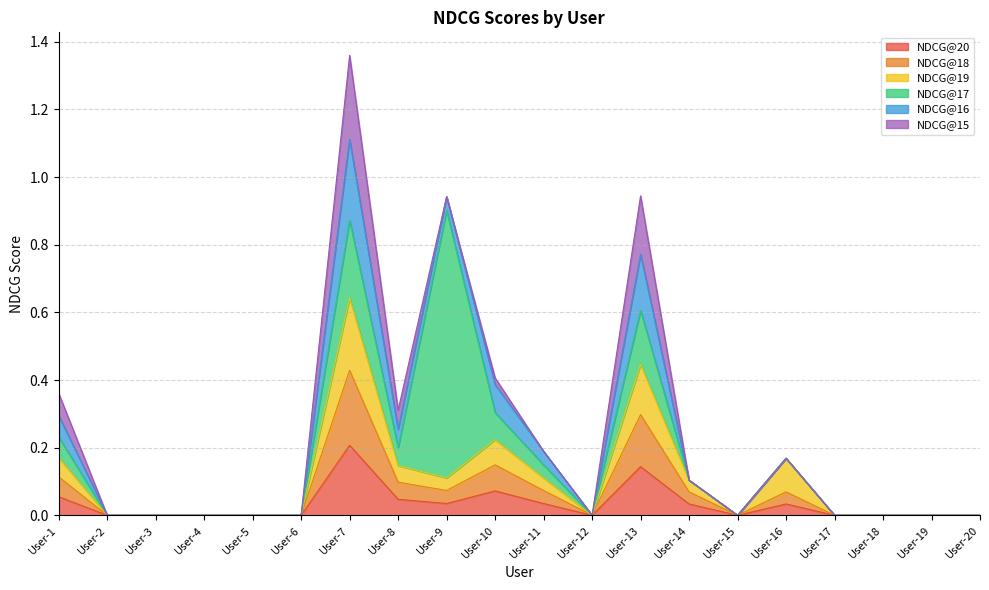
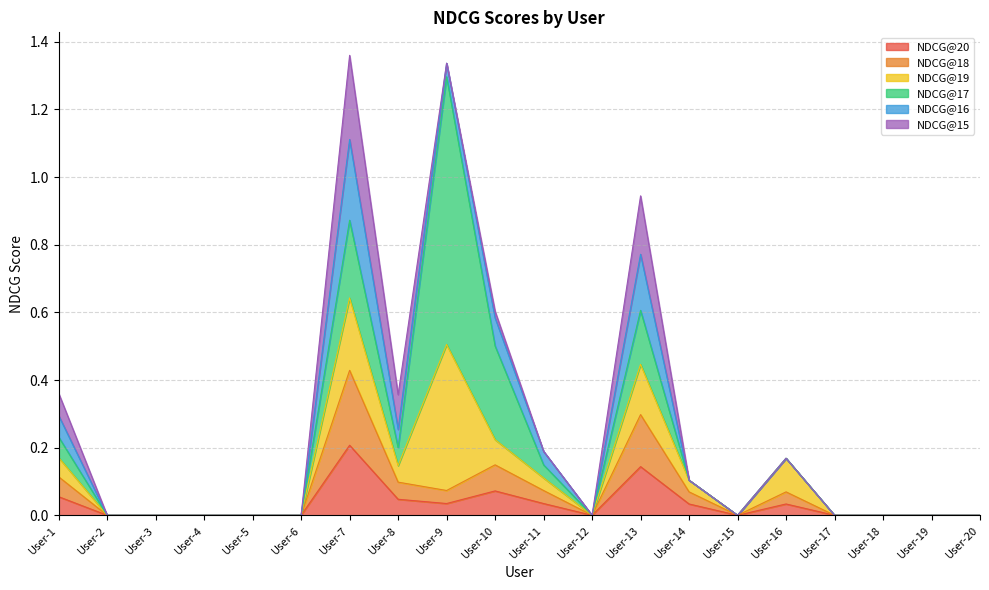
NDCG@15, User-8: 0.06 -> 0.10
NDCG@19, User-9: 0.04 -> 0.43
NDCG@17, User-10: 0.08 -> 0.28
